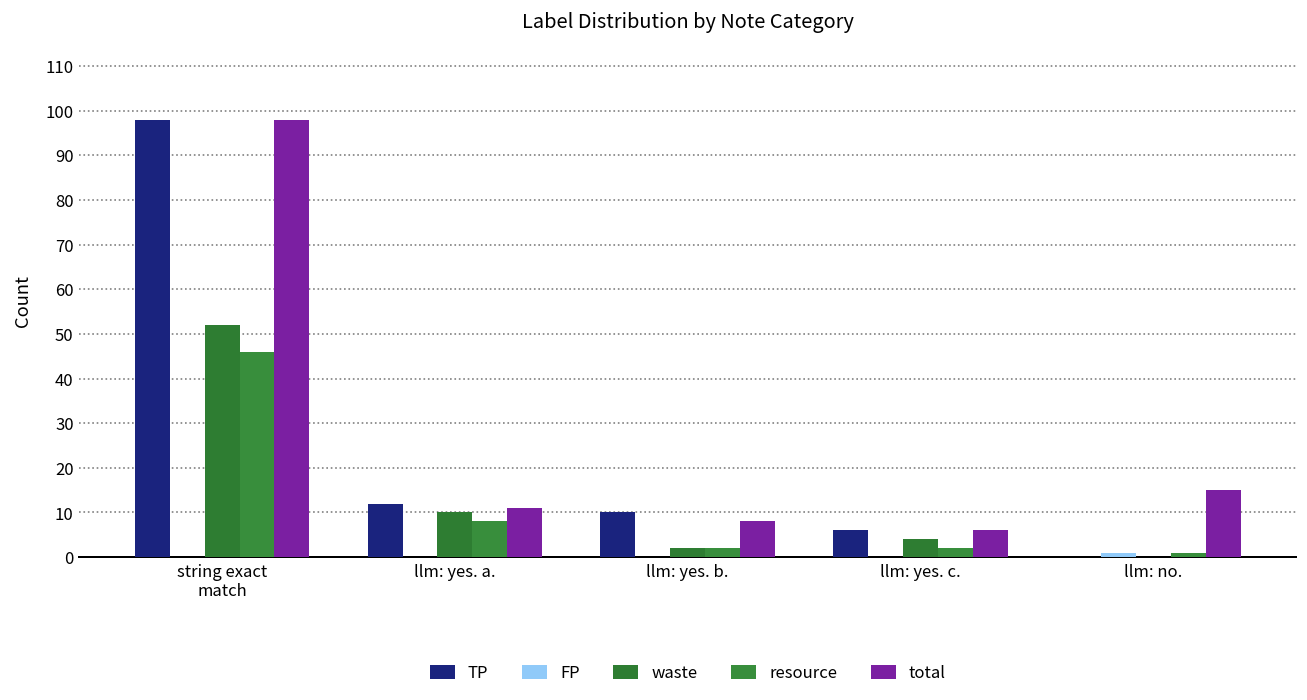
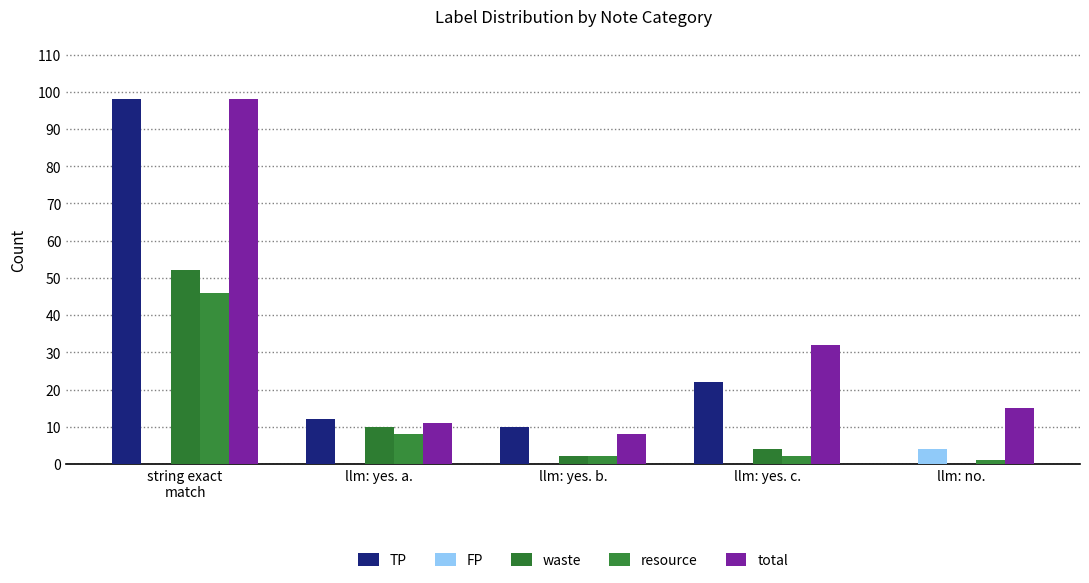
TP, llm: yes. c.: 6 -> 22
total, llm: yes. c.: 6 -> 32
FP, llm: no.: 1 -> 4
